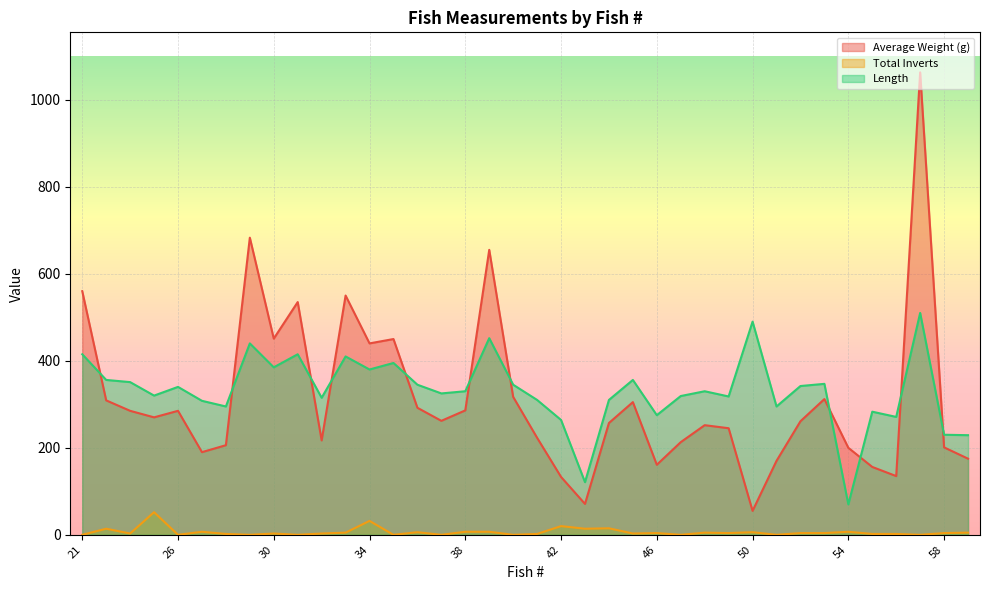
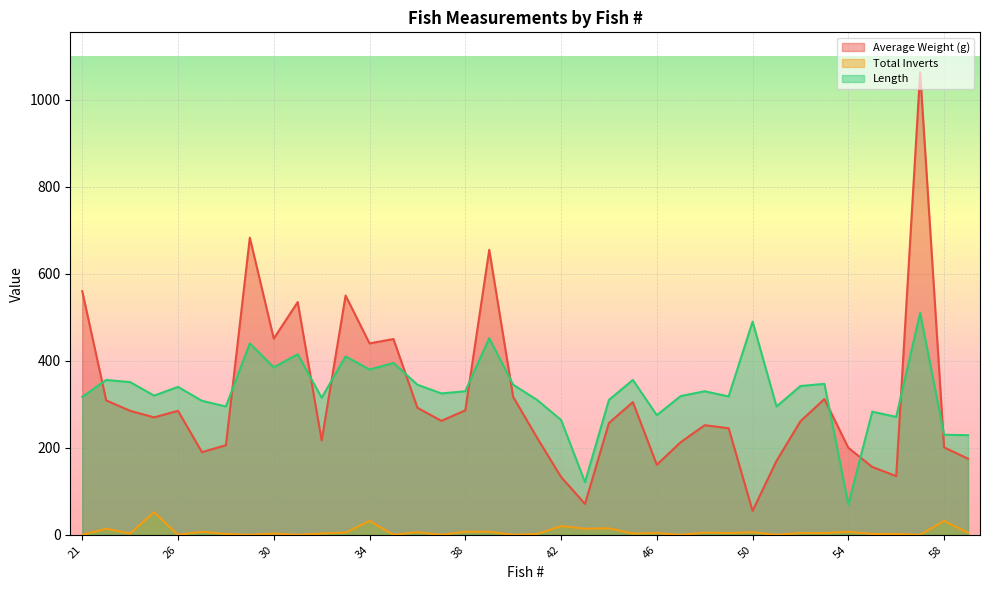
Length, 21: 420 -> 320
Total Inverts, 58: 0 -> 30
